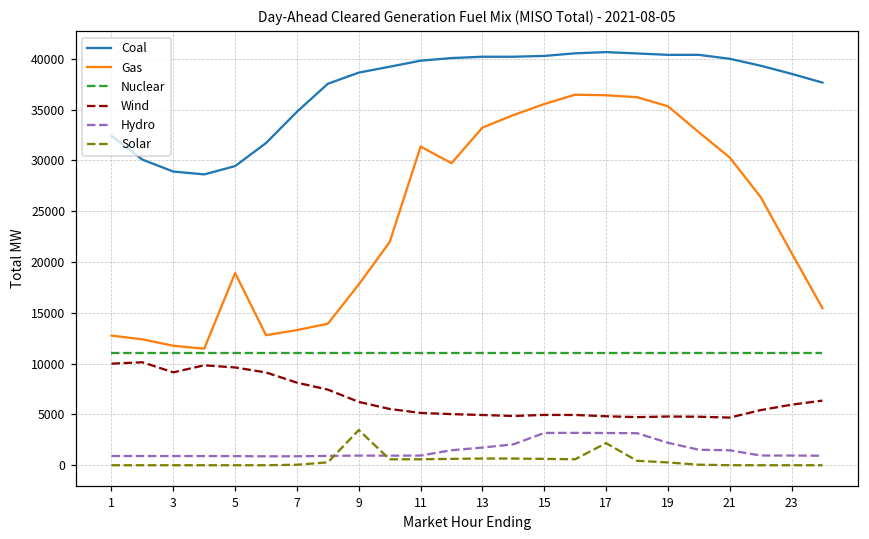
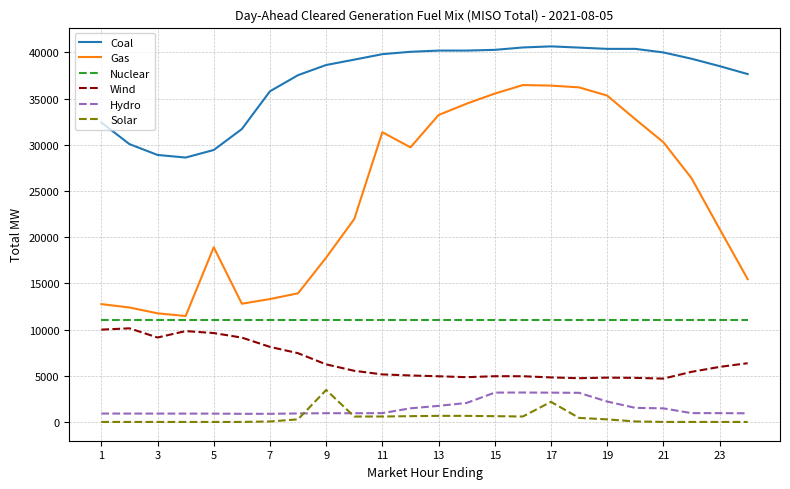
Coal, 7: 35000 -> 36000
